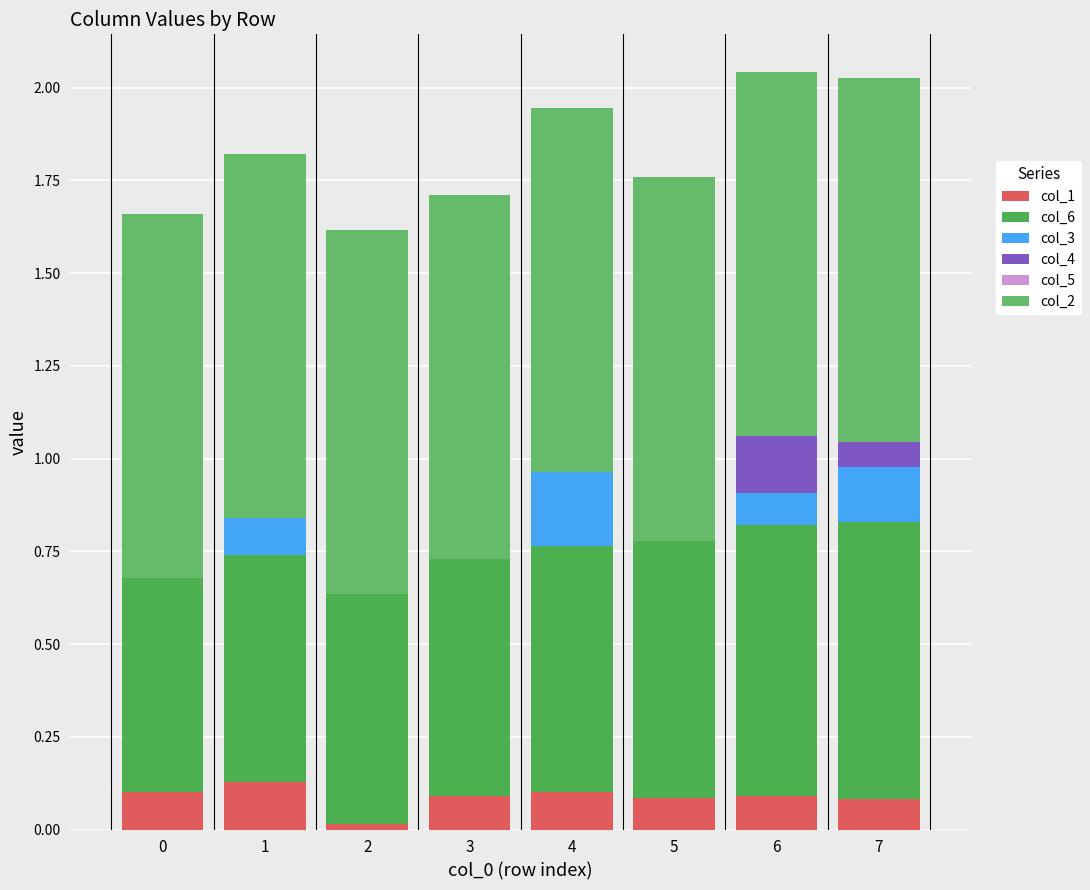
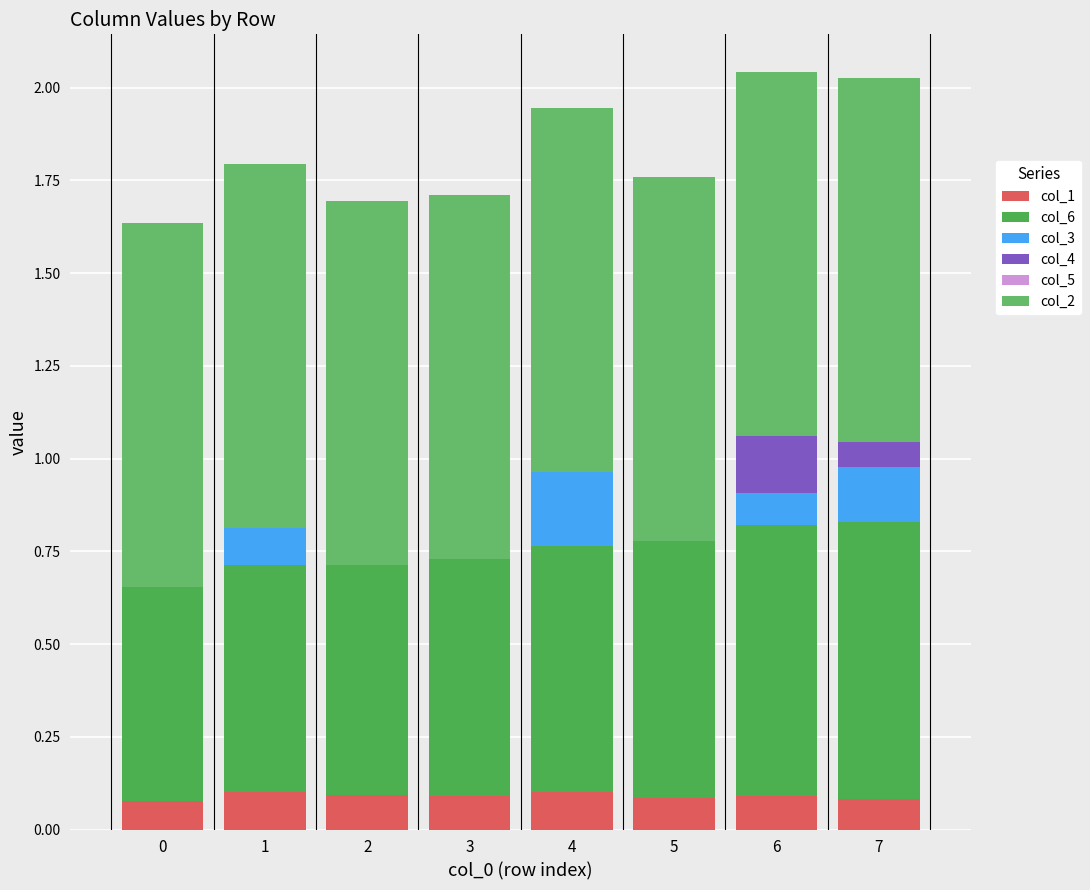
col_1, 0: 0.10 -> 0.08
col_1, 1: 0.13 -> 0.10
col_1, 2: 0.02 -> 0.09
